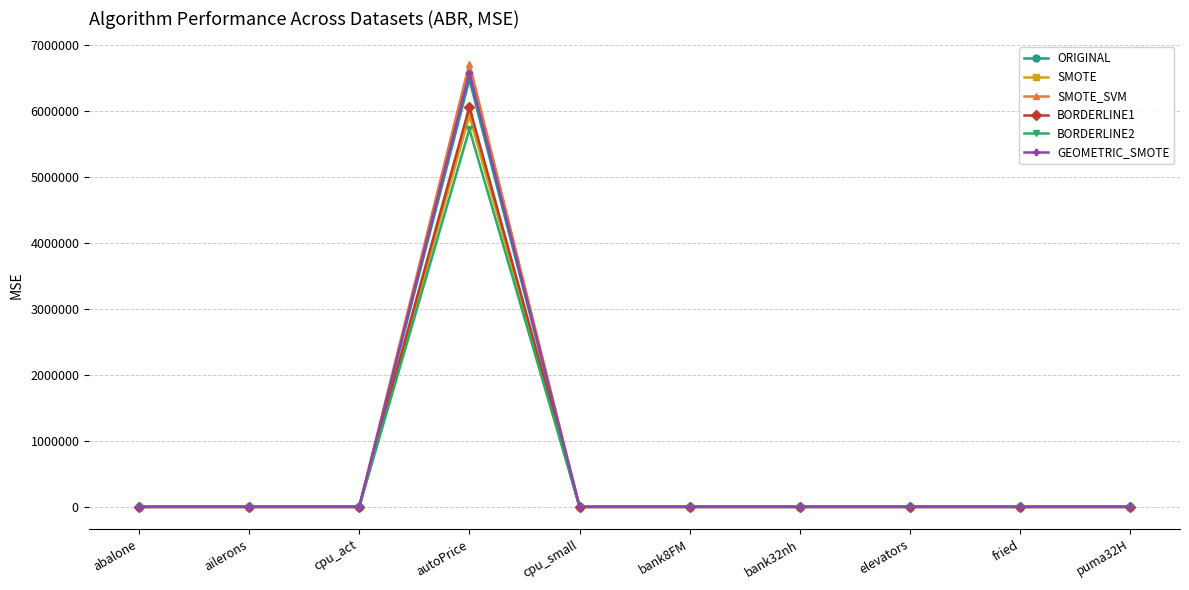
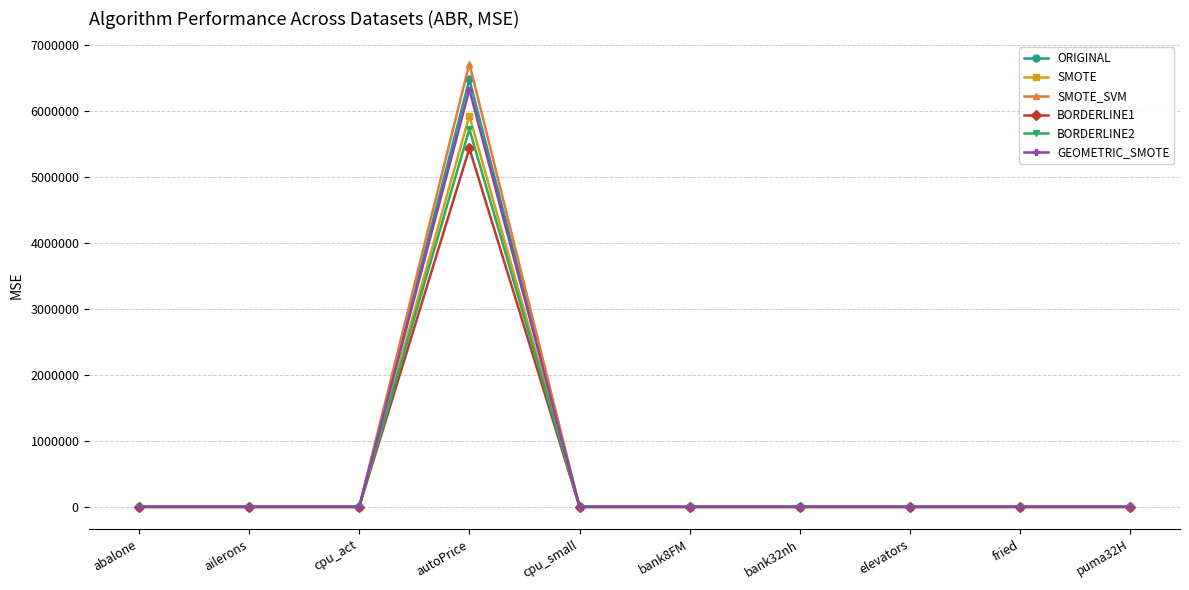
BORDERLINE1, autoPrice: 6100000 -> 5400000
GEOMETRIC_SMOTE, autoPrice: 6600000 -> 6300000
